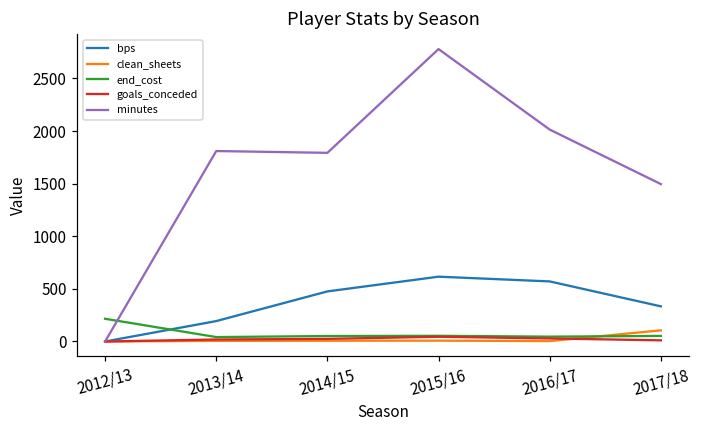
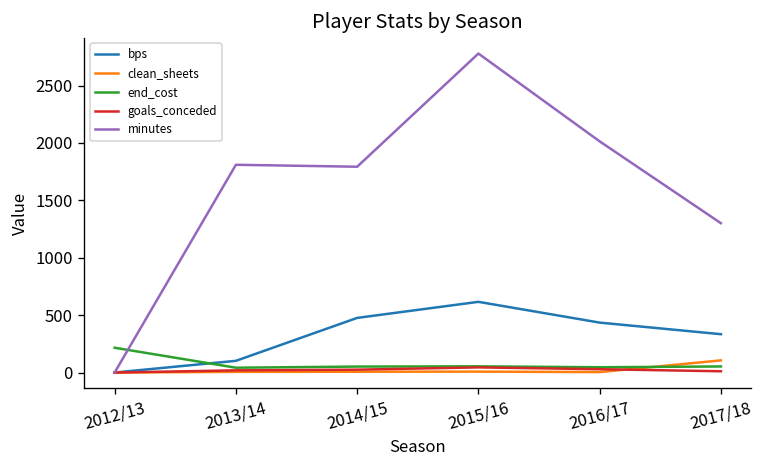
bps, 2013/14: 200 -> 100
bps, 2016/17: 600 -> 400
minutes, 2017/18: 1500 -> 1300
